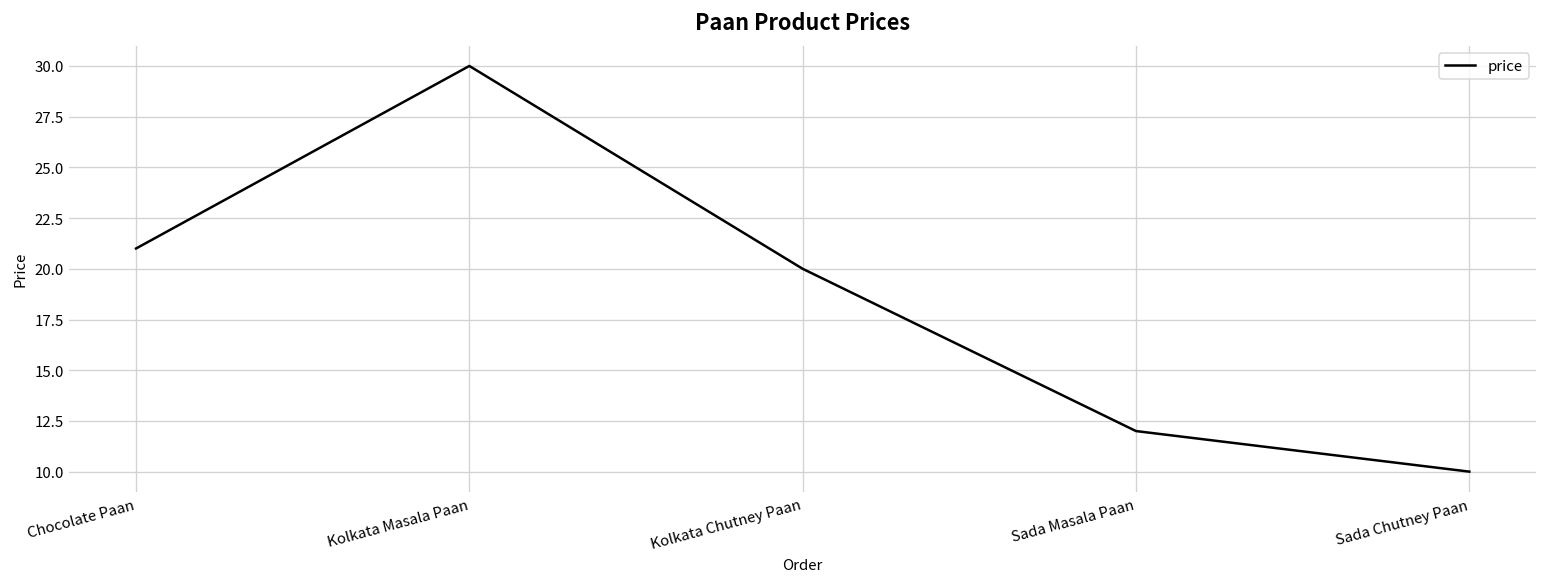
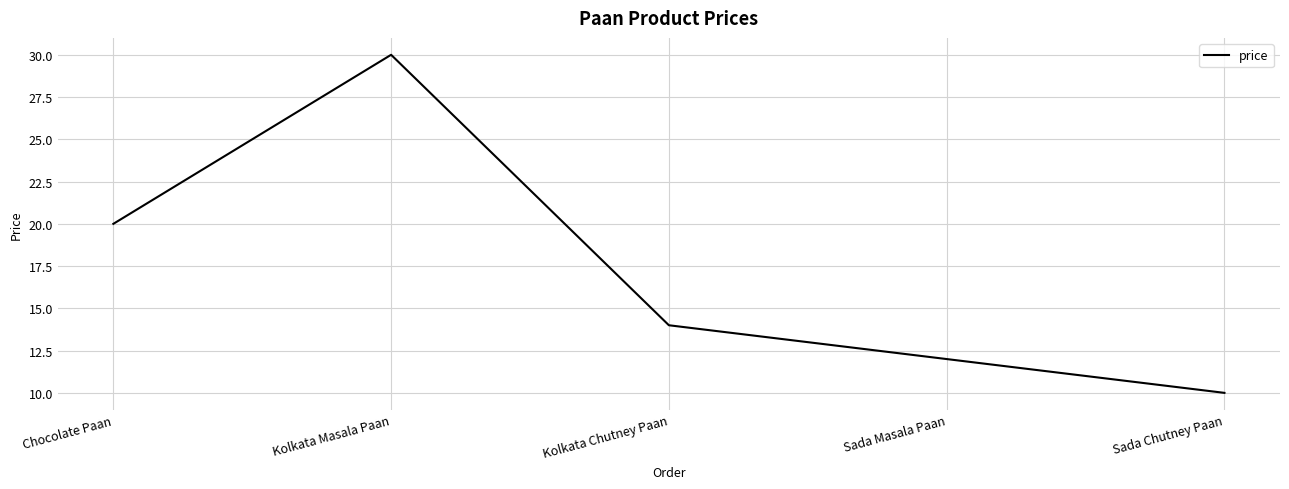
Chocolate Paan: 21 -> 20
Kolkata Chutney Paan: 20 -> 14
